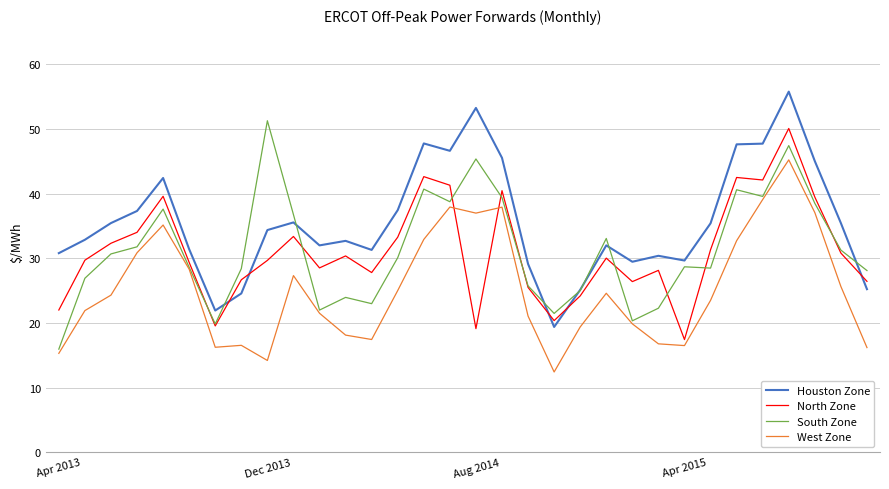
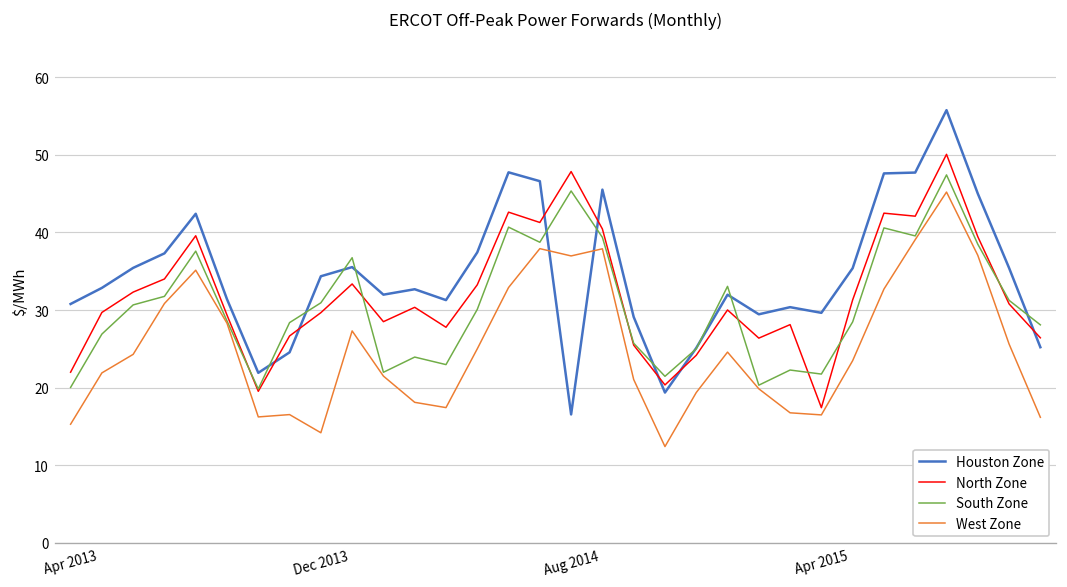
South Zone, Apr 2013: 16 -> 20
South Zone, Dec 2013: 51 -> 31
Houston Zone, Aug 2014: 53 -> 17
North Zone, Aug 2014: 19 -> 48
South Zone, Apr 2015: 29 -> 22
